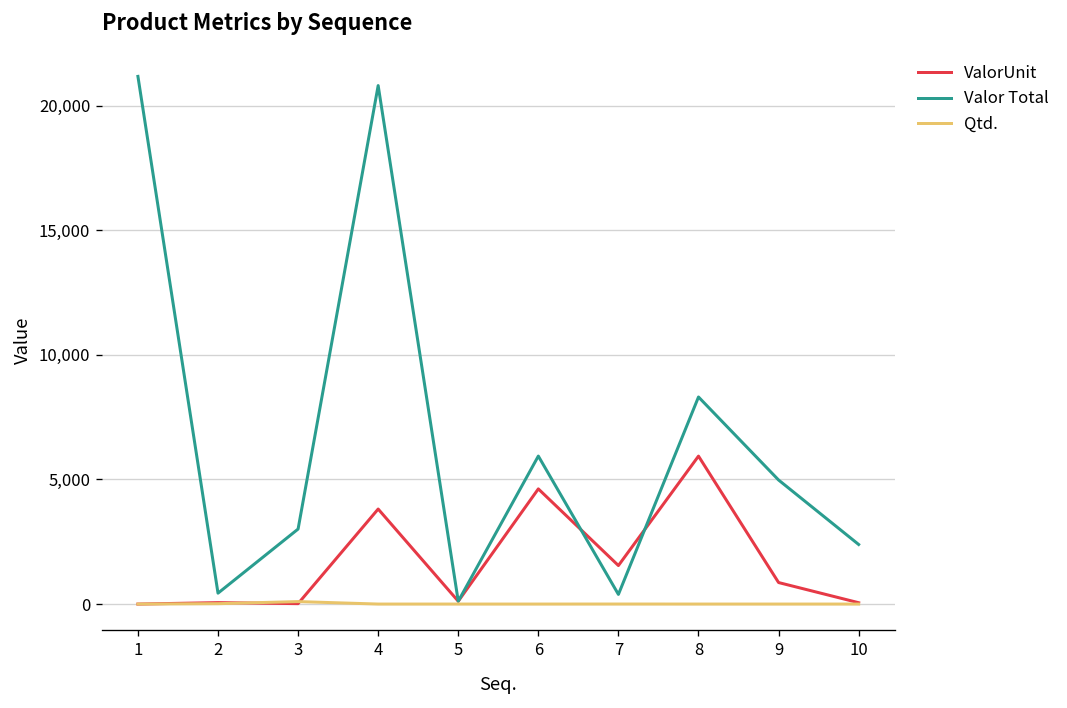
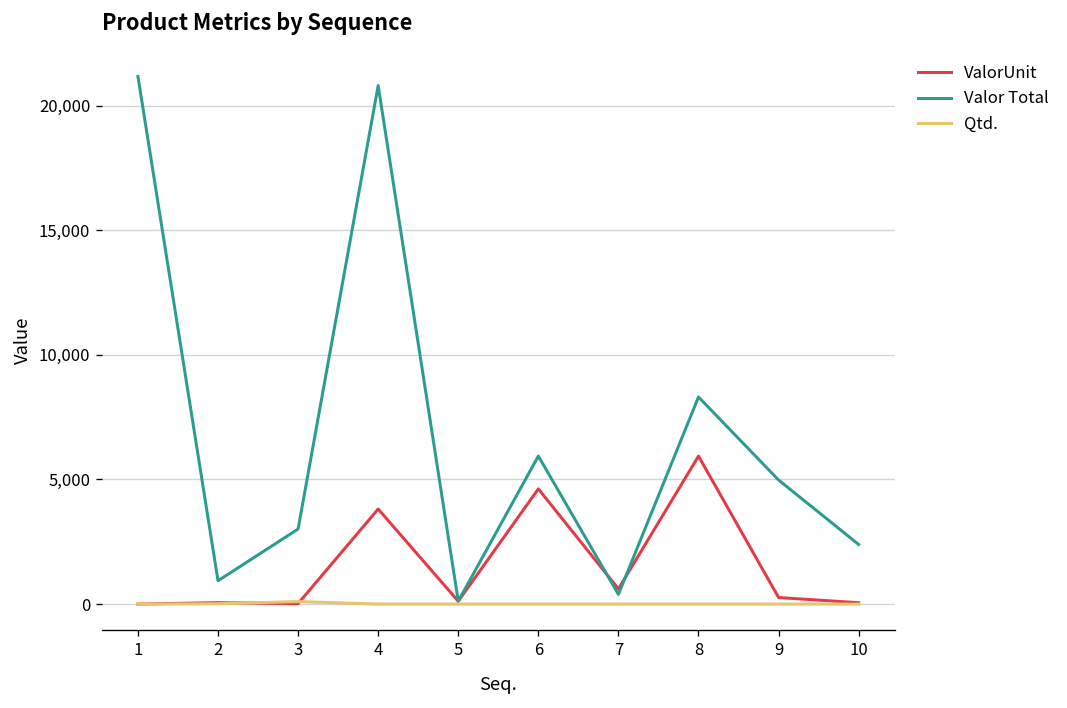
Valor Total, 2: 400 -> 900
ValorUnit, 7: 1,500 -> 600
ValorUnit, 9: 900 -> 300
